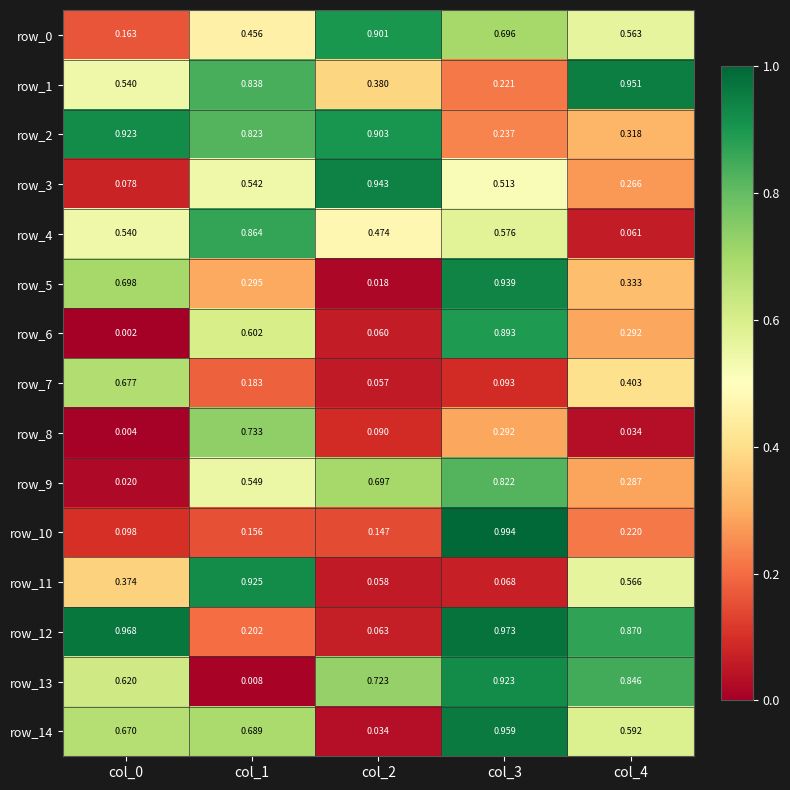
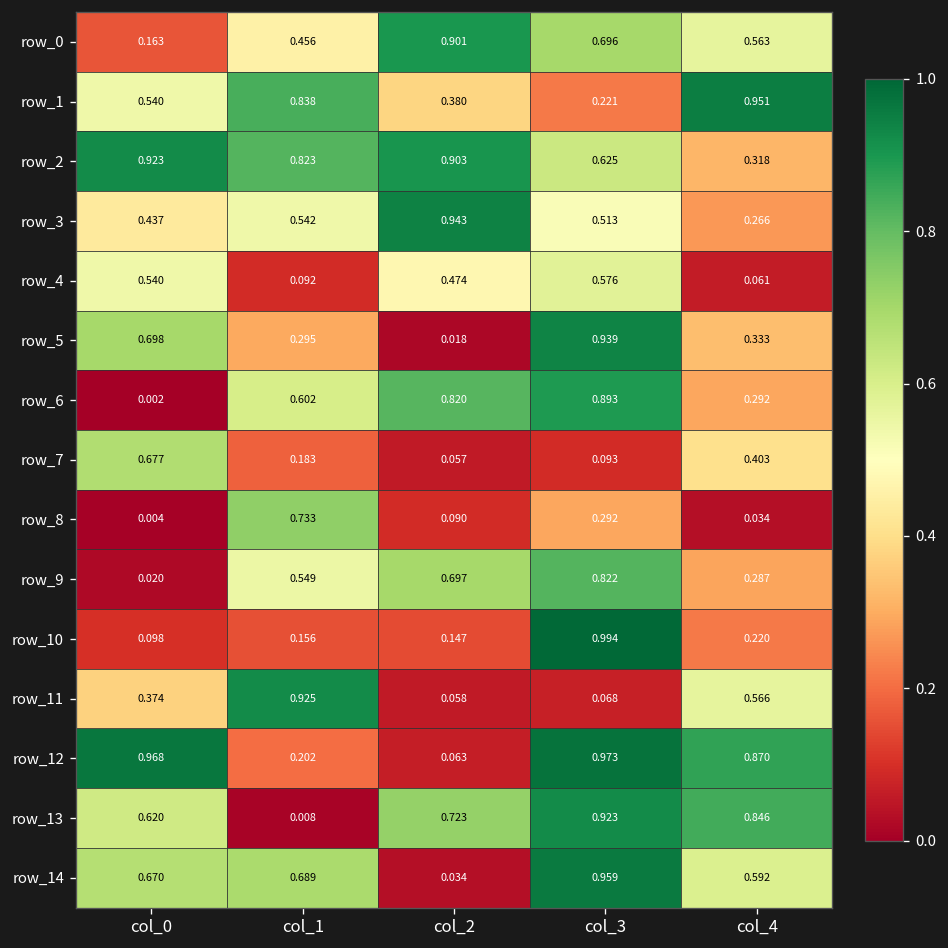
row_2, col_3: 0.237 -> 0.625
row_3, col_0: 0.078 -> 0.437
row_4, col_1: 0.864 -> 0.092
row_6, col_2: 0.060 -> 0.820
